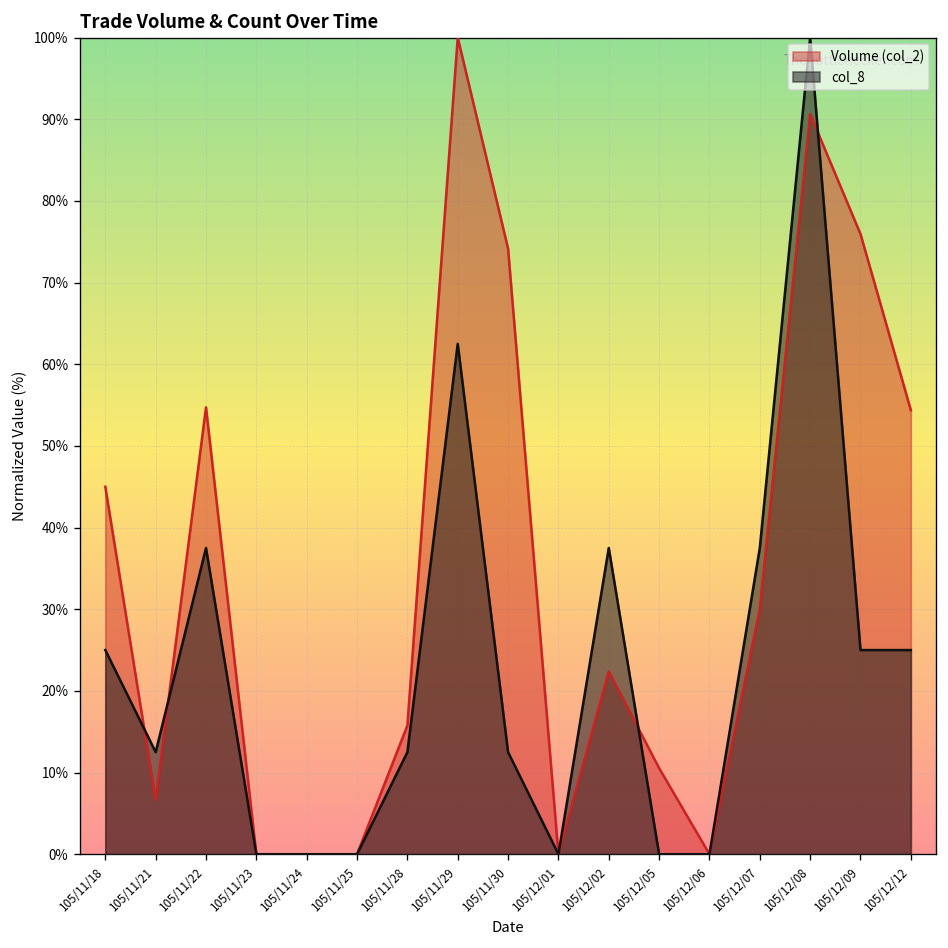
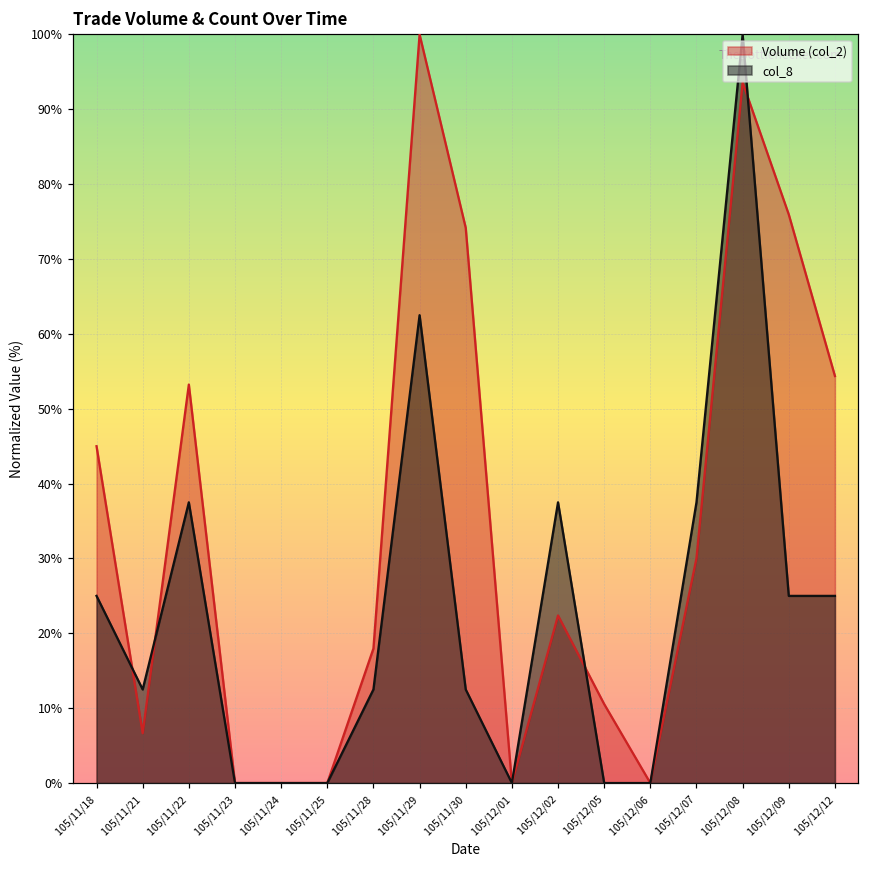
Volume (col_2), 105/11/22: 55% -> 53%
Volume (col_2), 105/11/28: 16% -> 18%
Volume (col_2), 105/12/08: 91% -> 94%
